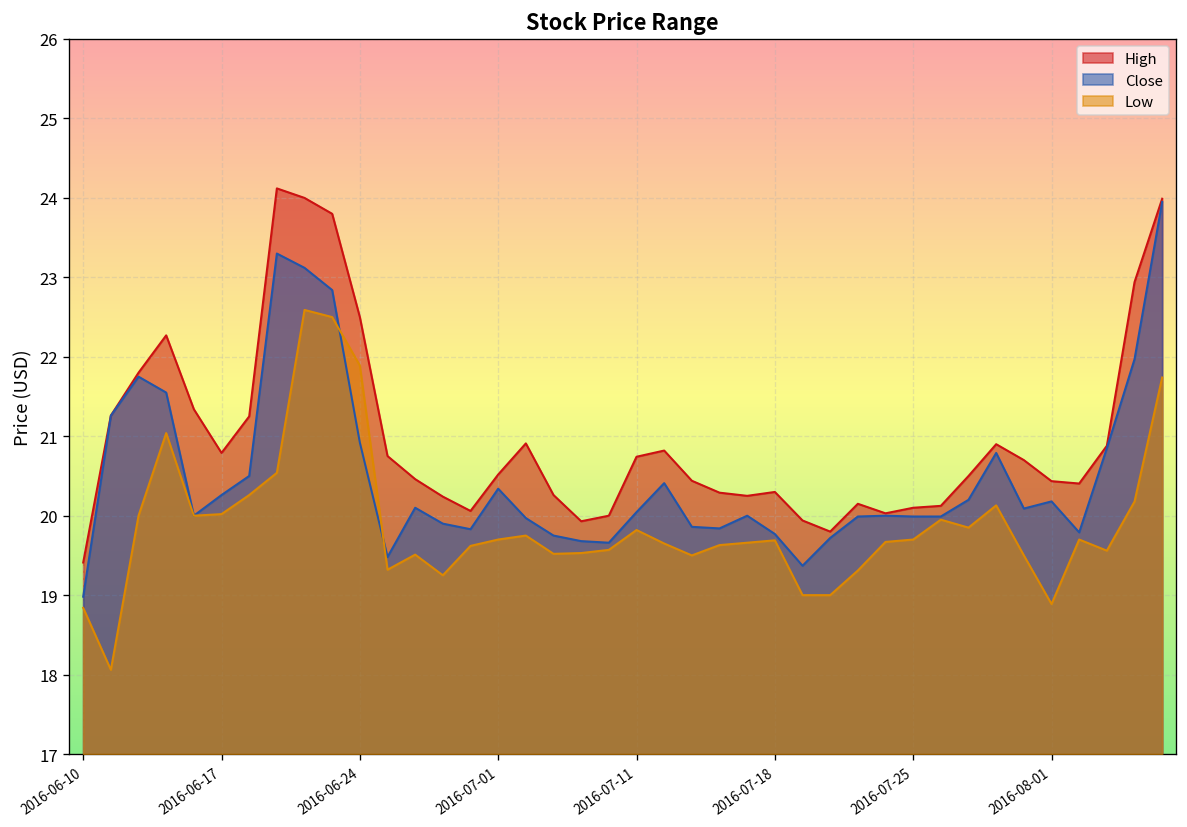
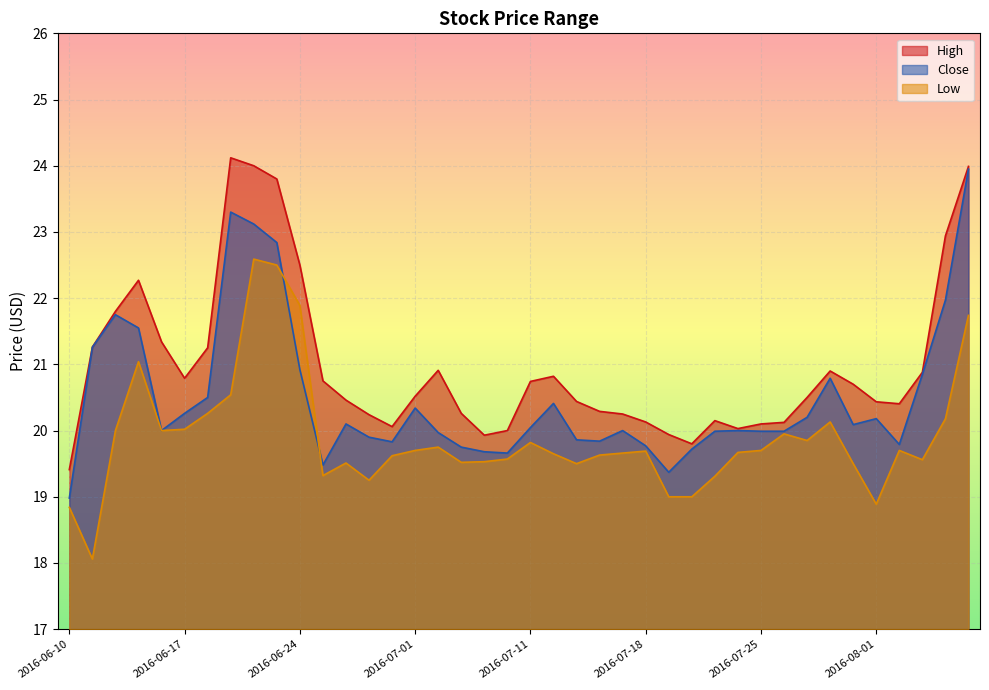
High, 2016-07-18: 20.3 -> 20.1
